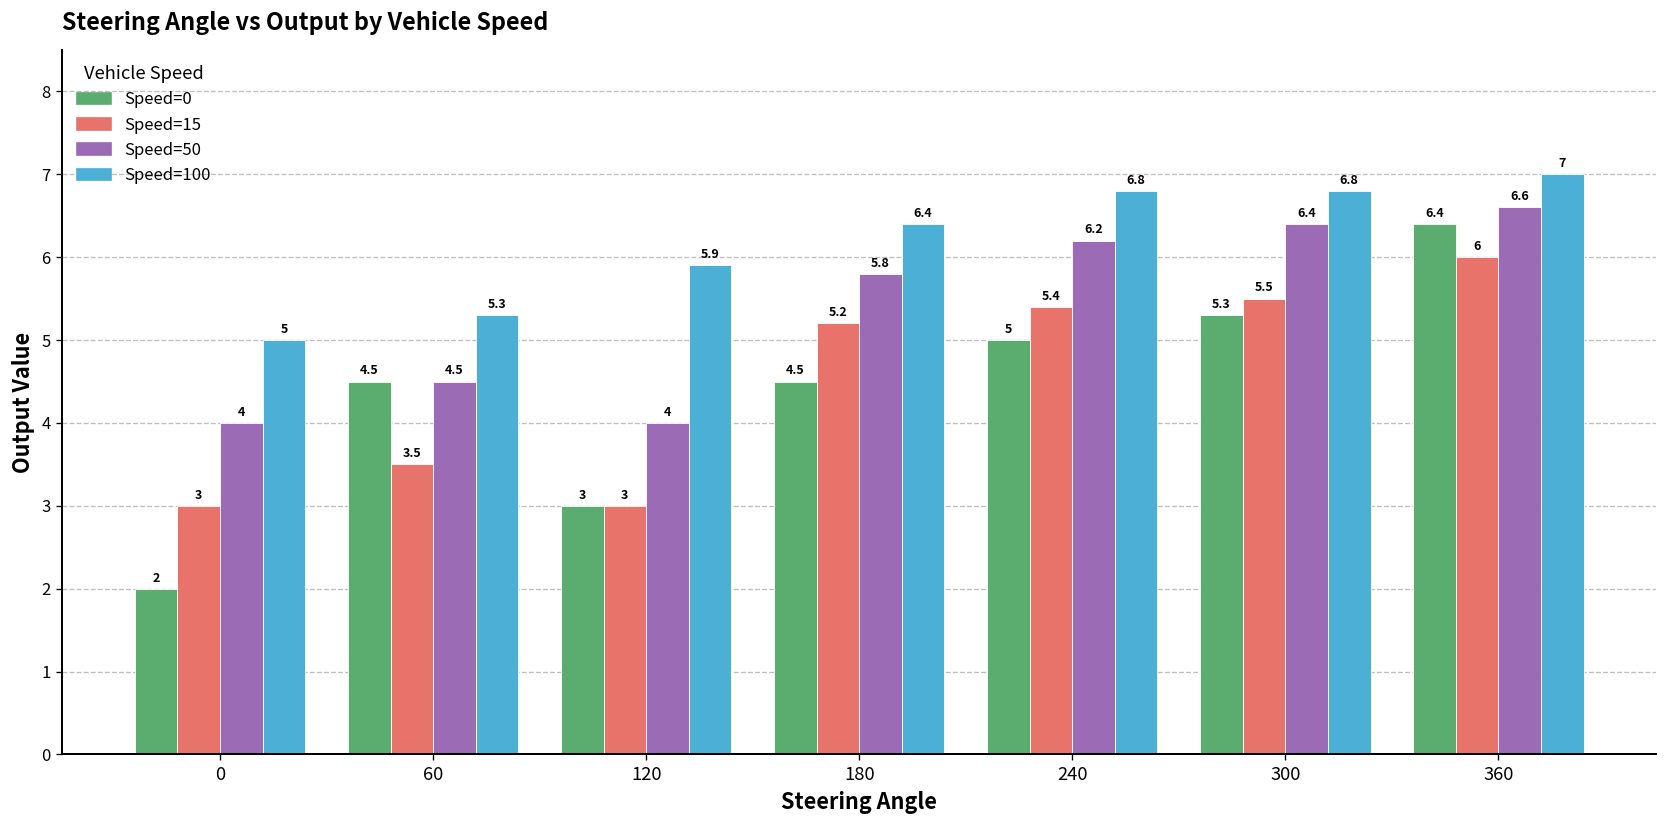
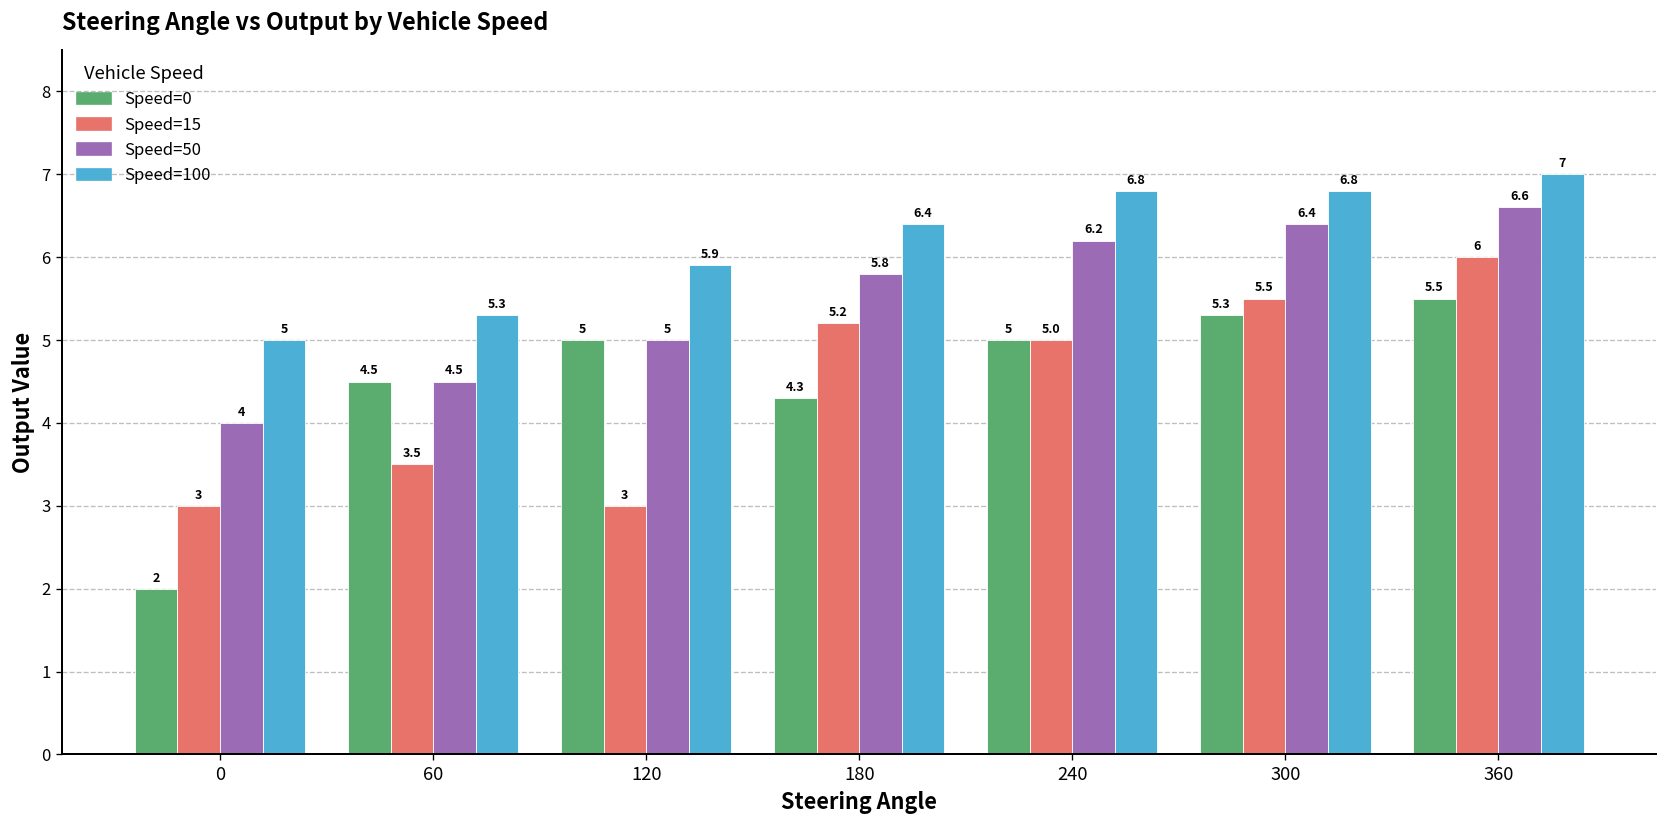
Speed=0, 120: 3 -> 5
Speed=50, 120: 4 -> 5
Speed=0, 180: 4.5 -> 4.3
Speed=15, 240: 5.4 -> 5.0
Speed=0, 360: 6.4 -> 5.5
